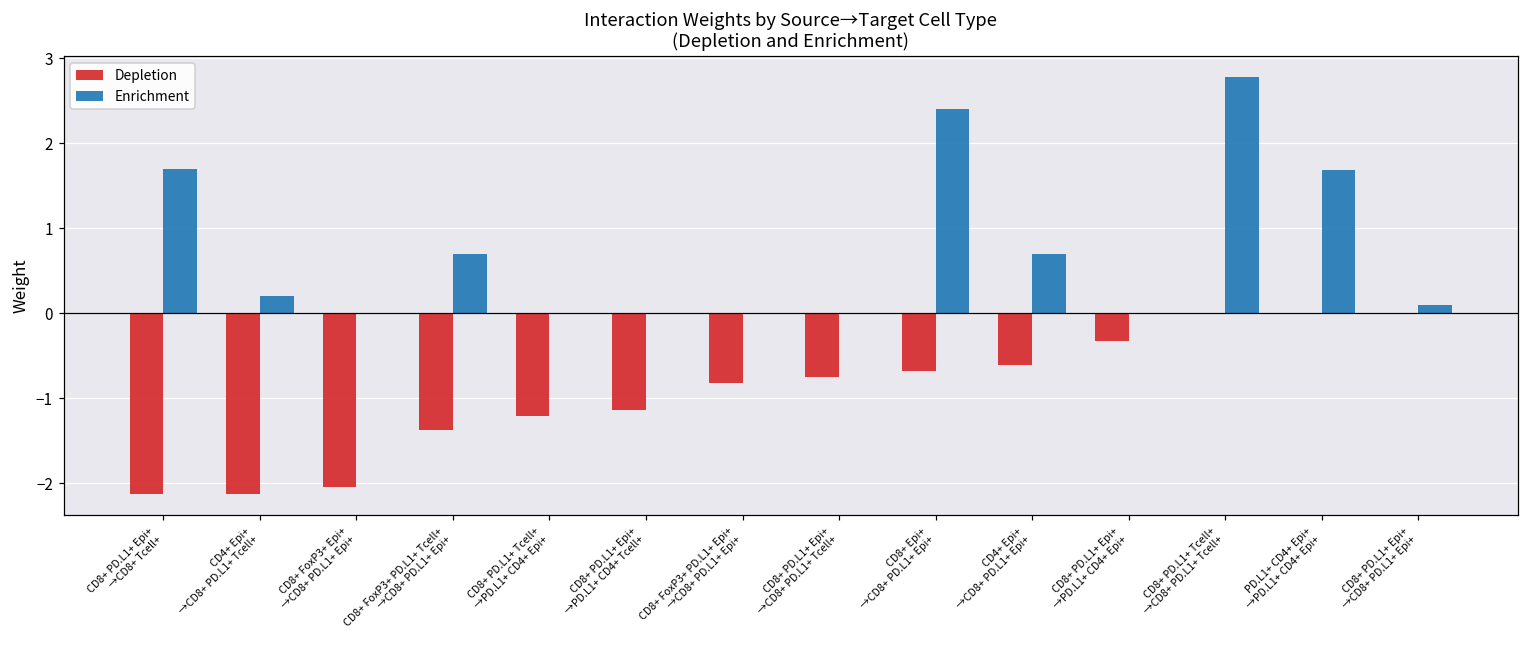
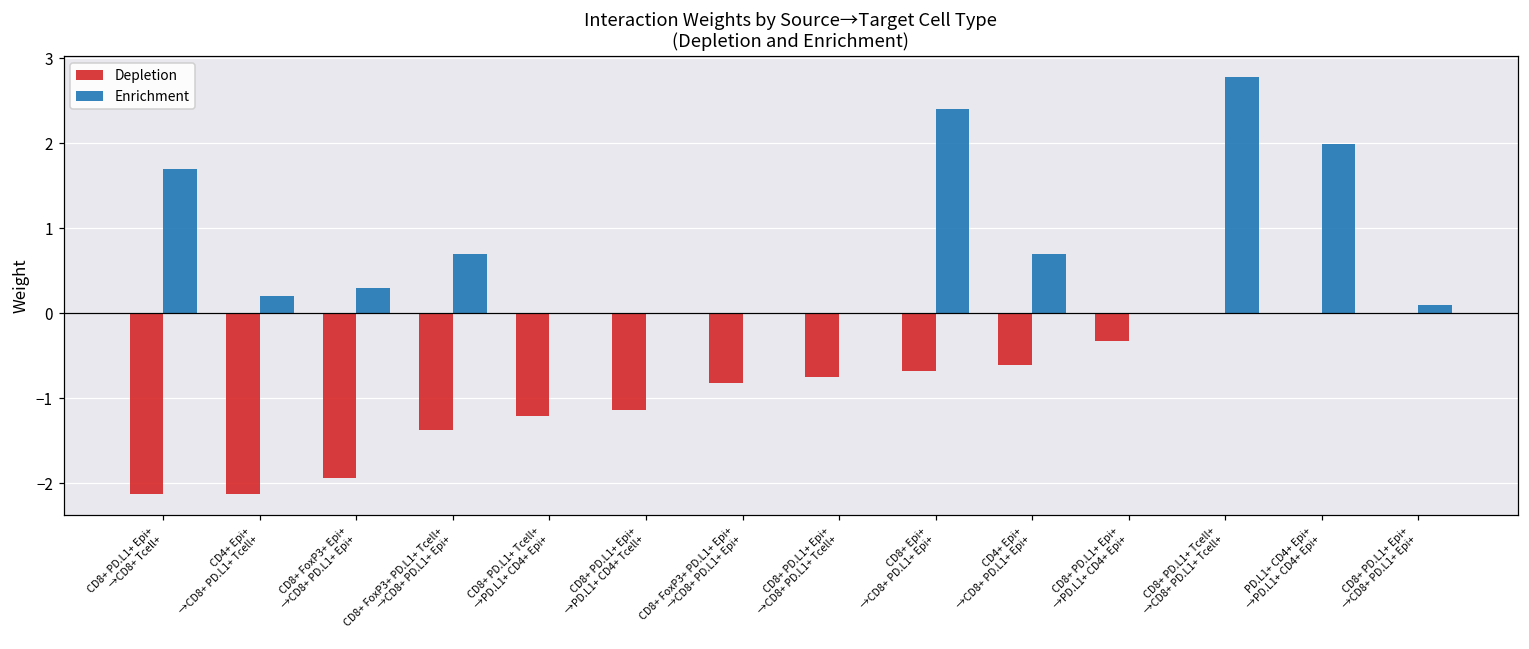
Depletion, CD8+ FoxP3+ Epi+ →CD8+ PD.L1+ Epi+: -2.0 -> -1.9
Enrichment, CD8+ FoxP3+ Epi+ →CD8+ PD.L1+ Epi+: 0.0 -> 0.3
Enrichment, PD.L1+ CD4+ Epi+ →PD.L1+ CD4+ Epi+: 1.7 -> 2.0
